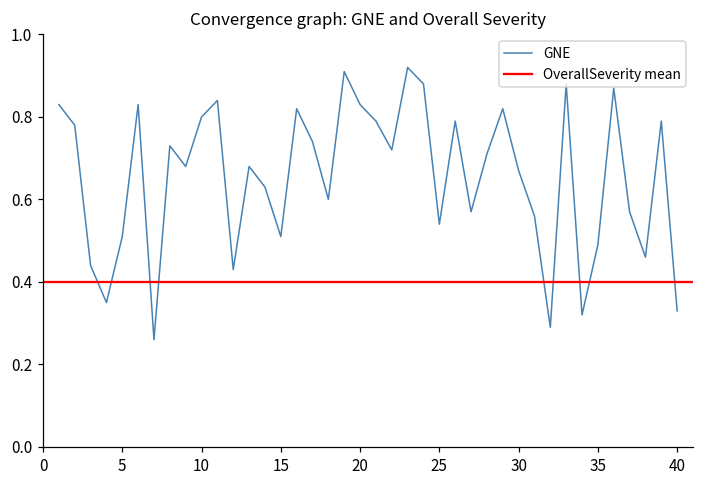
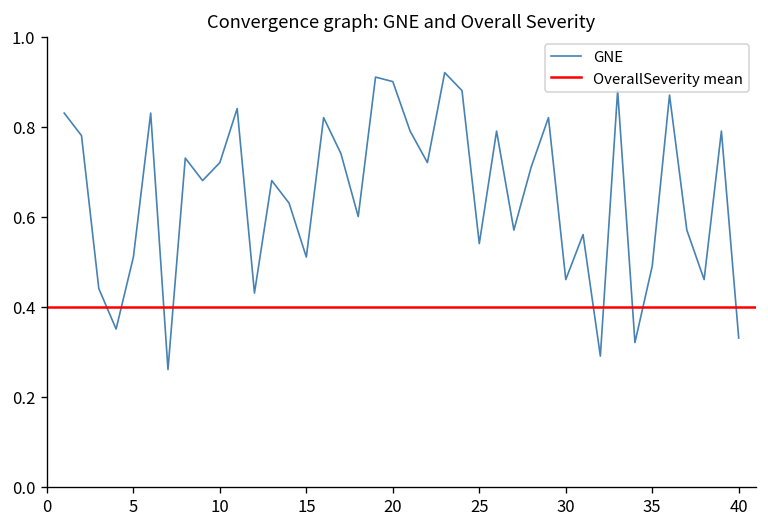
10: 0.80 -> 0.72
20: 0.83 -> 0.90
30: 0.67 -> 0.46
